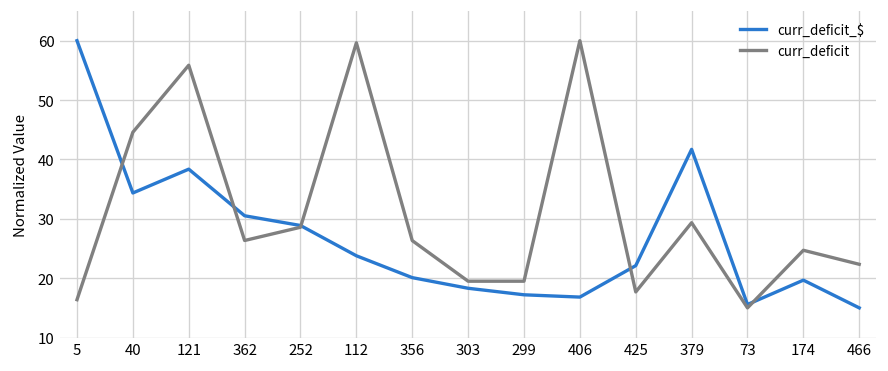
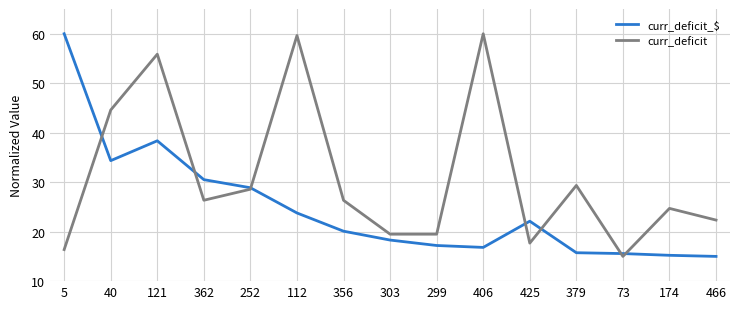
curr_deficit_$, 379: 42 -> 16
curr_deficit_$, 174: 20 -> 15
